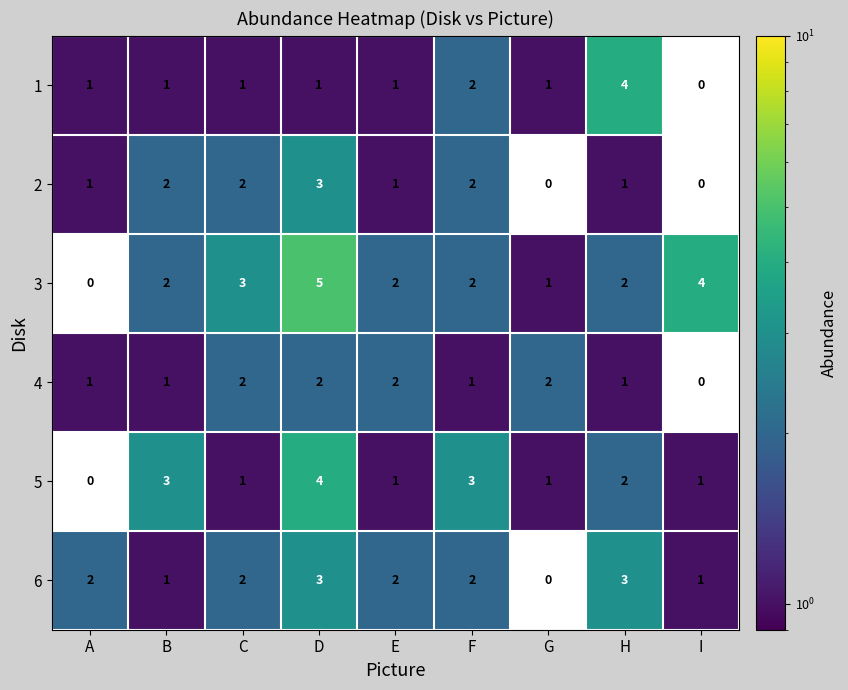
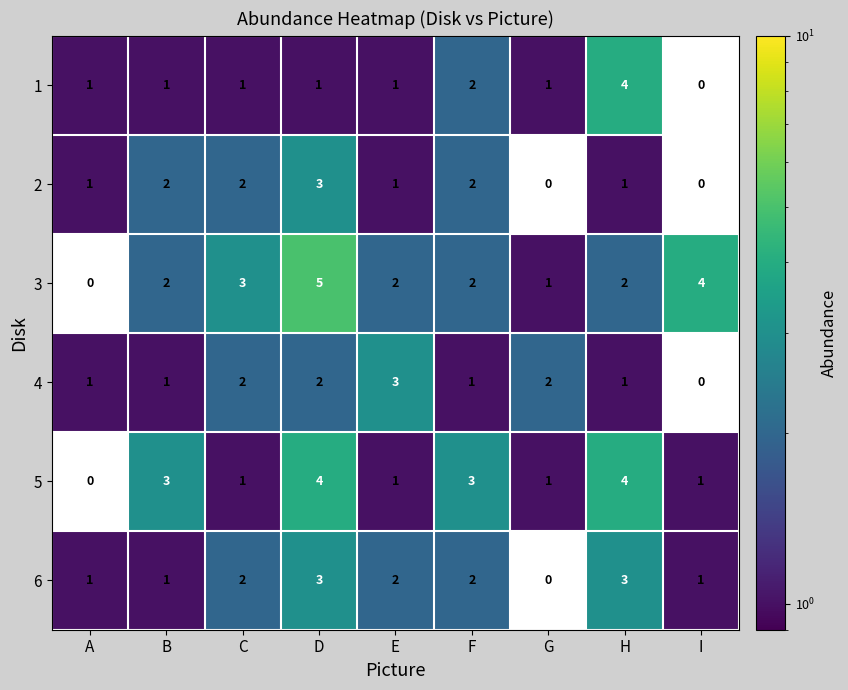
4, E: 2 -> 3
5, H: 2 -> 4
6, A: 2 -> 1
